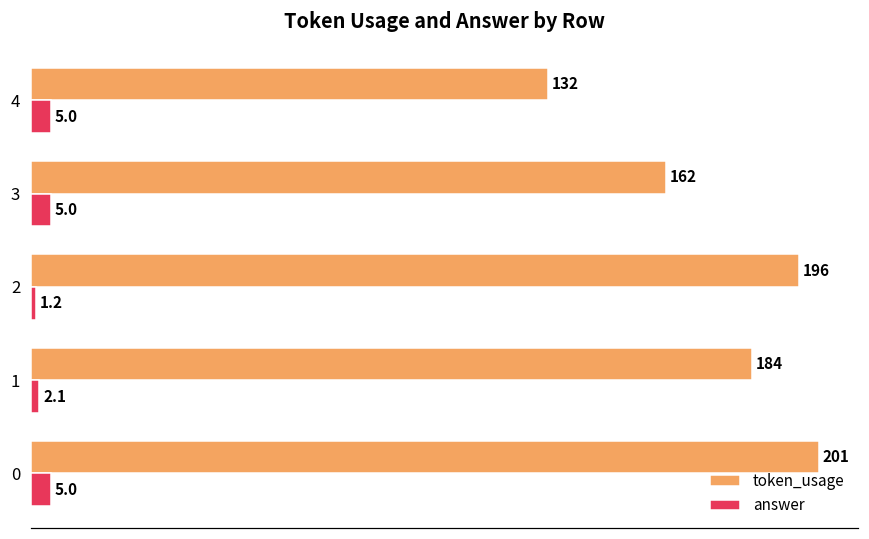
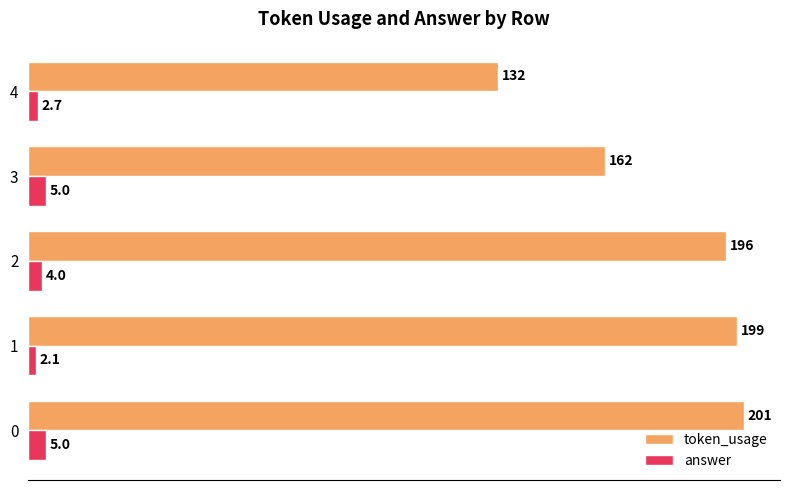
answer, 4: 5.0 -> 2.7
answer, 2: 1.2 -> 4.0
token_usage, 1: 184 -> 199
